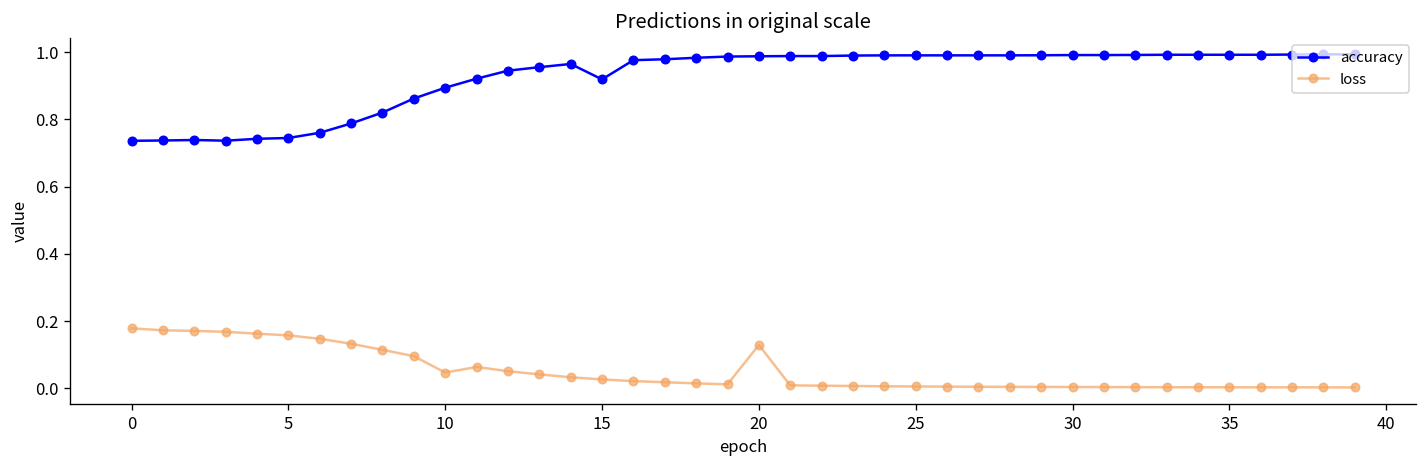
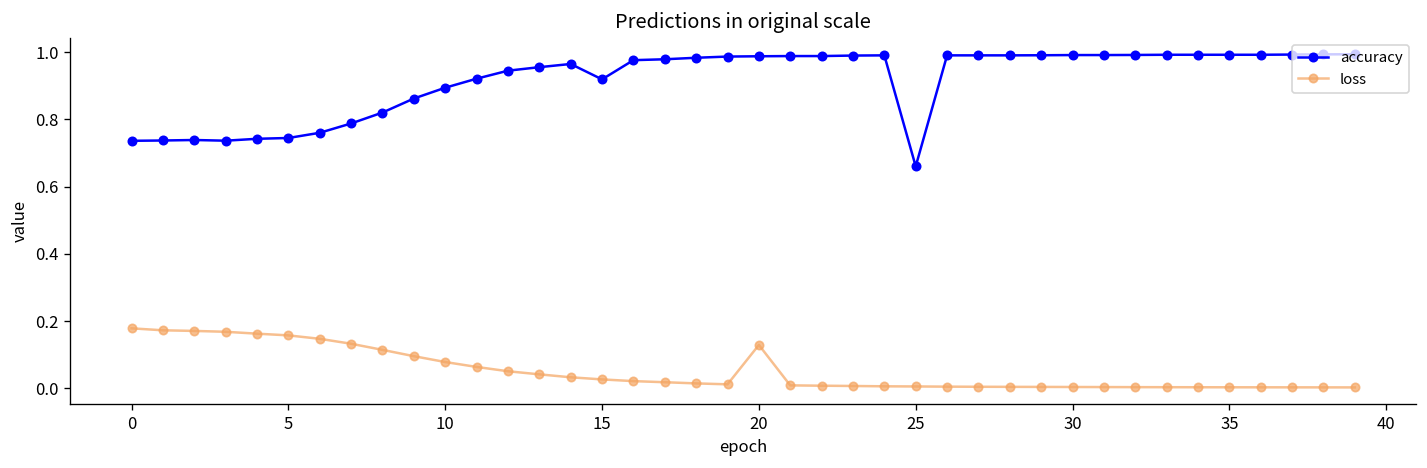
loss, 10: 0.05 -> 0.08
accuracy, 25: 0.99 -> 0.66
